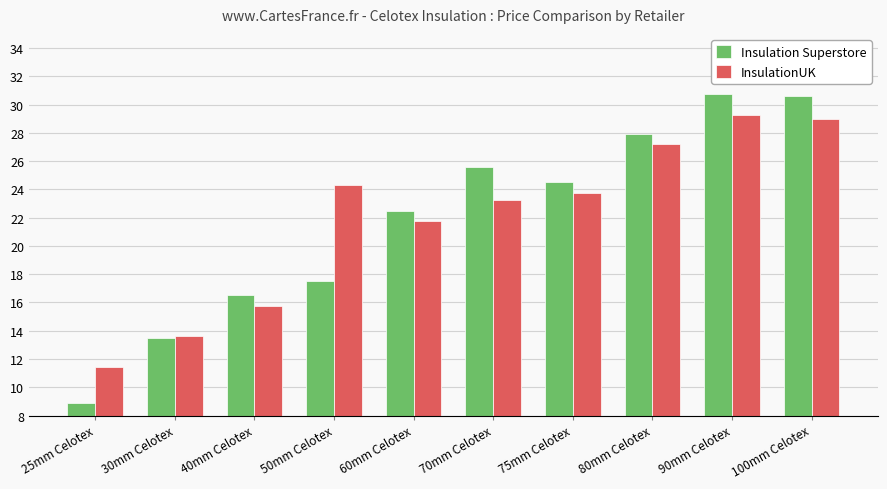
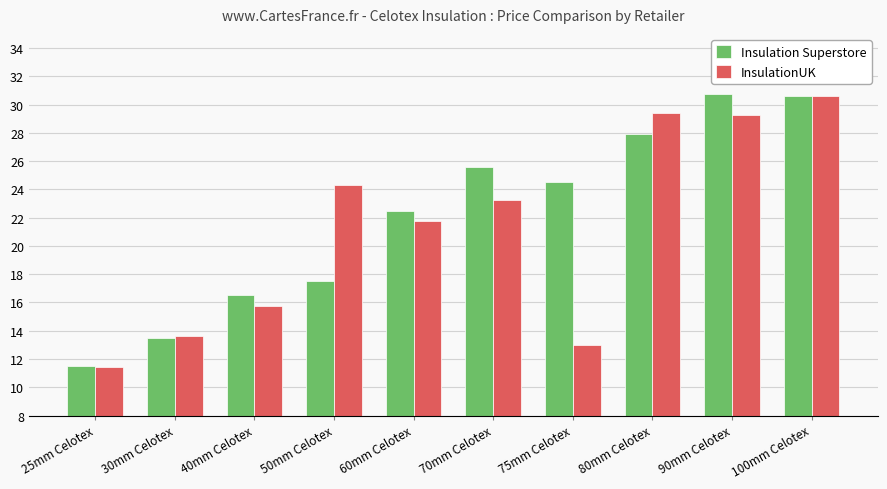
Insulation Superstore, 25mm Celotex: 8.9 -> 11.5
InsulationUK, 75mm Celotex: 23.7 -> 13.0
InsulationUK, 80mm Celotex: 27.2 -> 29.4
InsulationUK, 100mm Celotex: 29.0 -> 30.6
